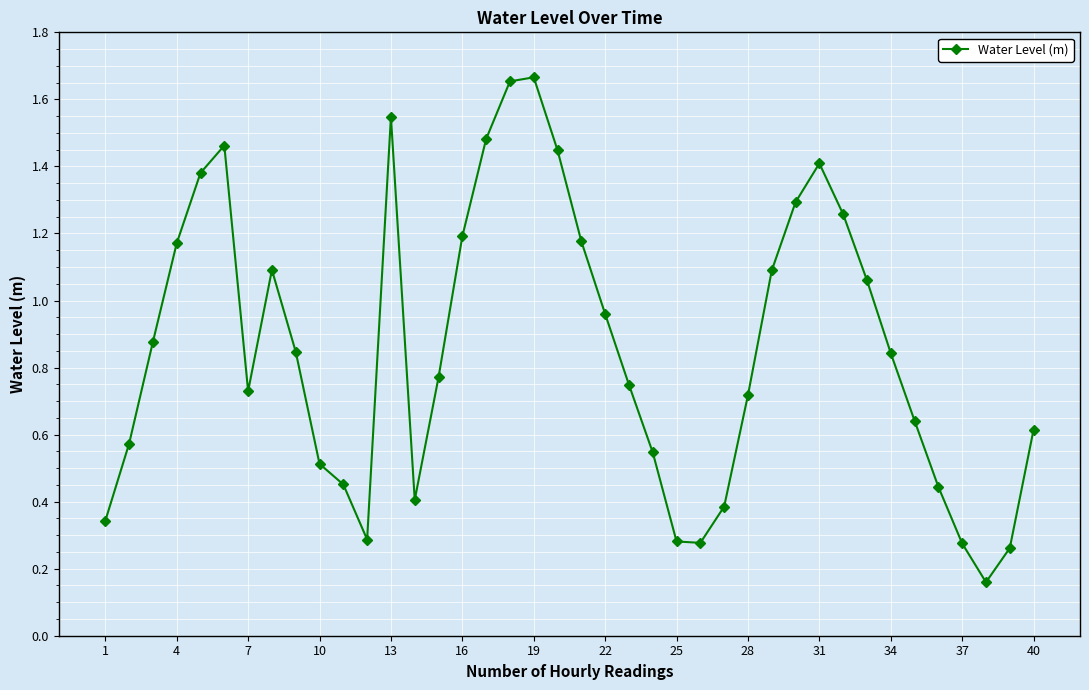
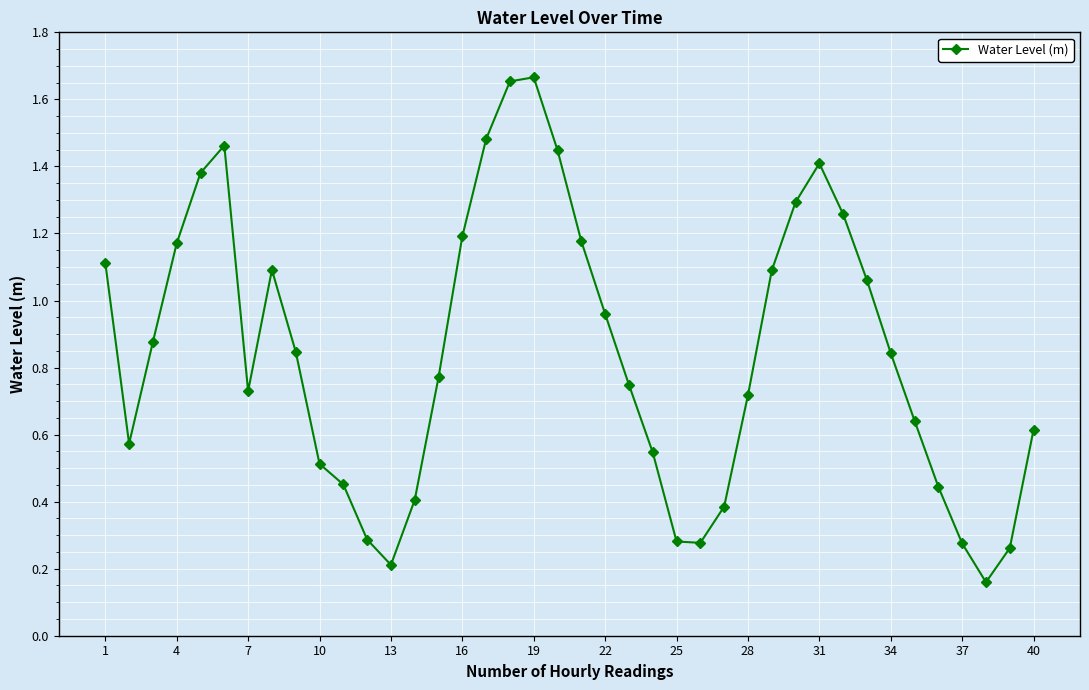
1: 0.34 -> 1.11
13: 1.55 -> 0.21
